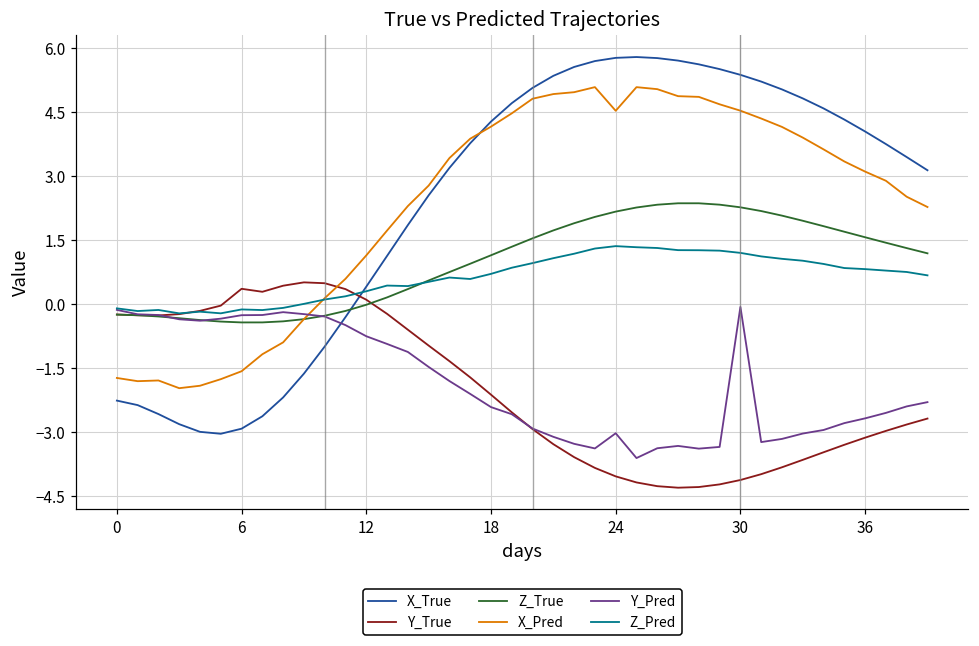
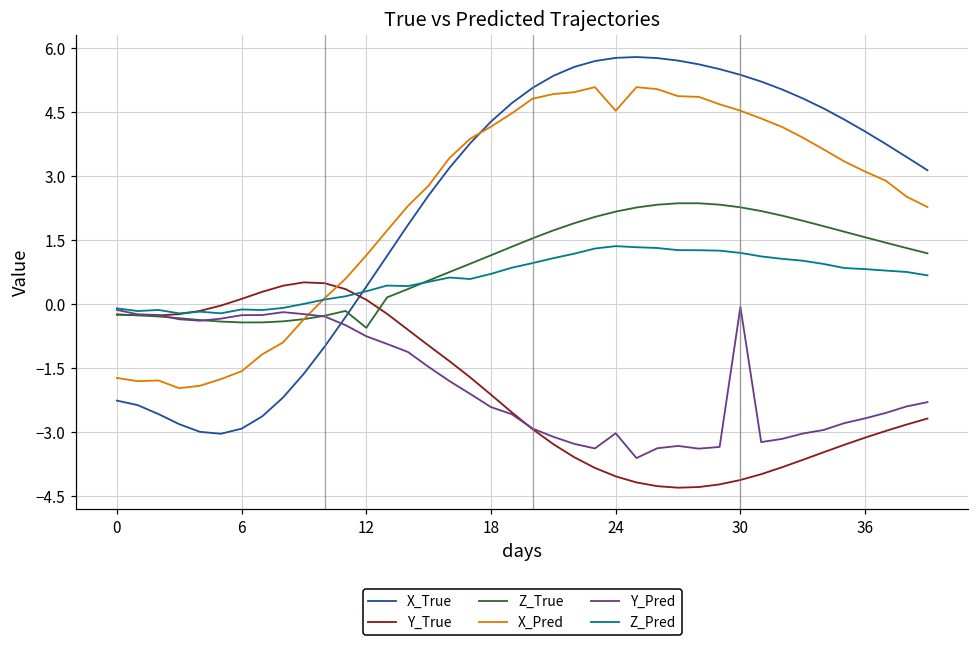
Y_True, 6: 0.4 -> 0.1
Z_True, 12: 0.0 -> -0.6
